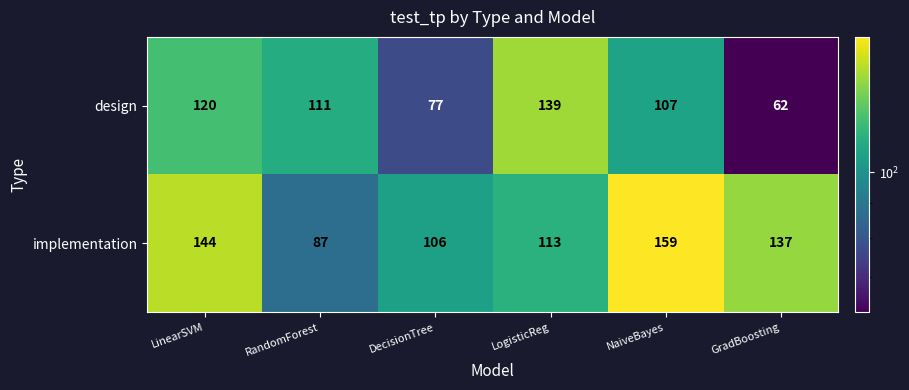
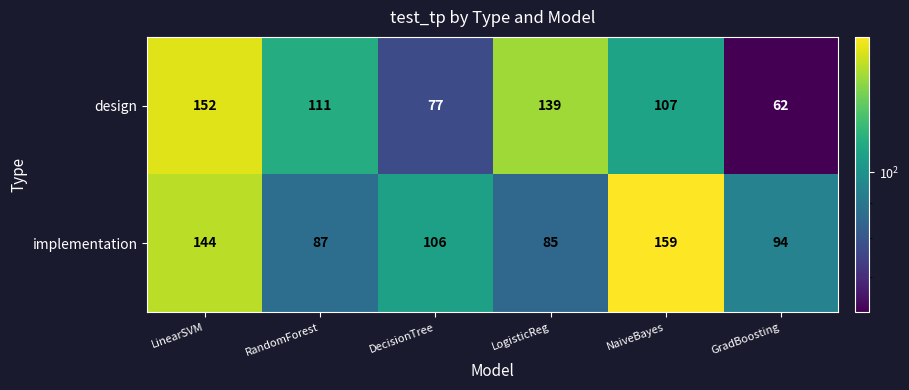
design, LinearSVM: 120 -> 152
implementation, LogisticReg: 113 -> 85
implementation, GradBoosting: 137 -> 94
